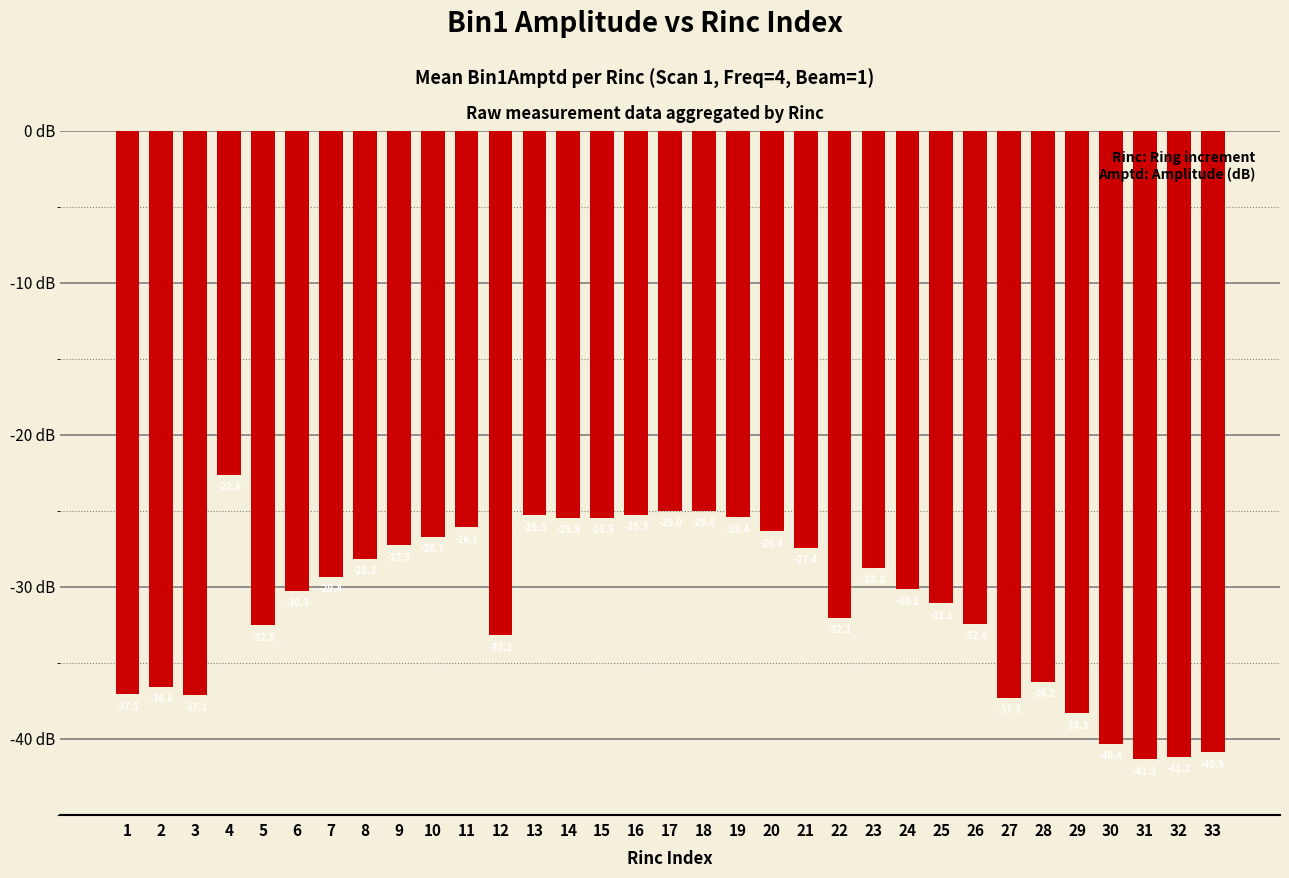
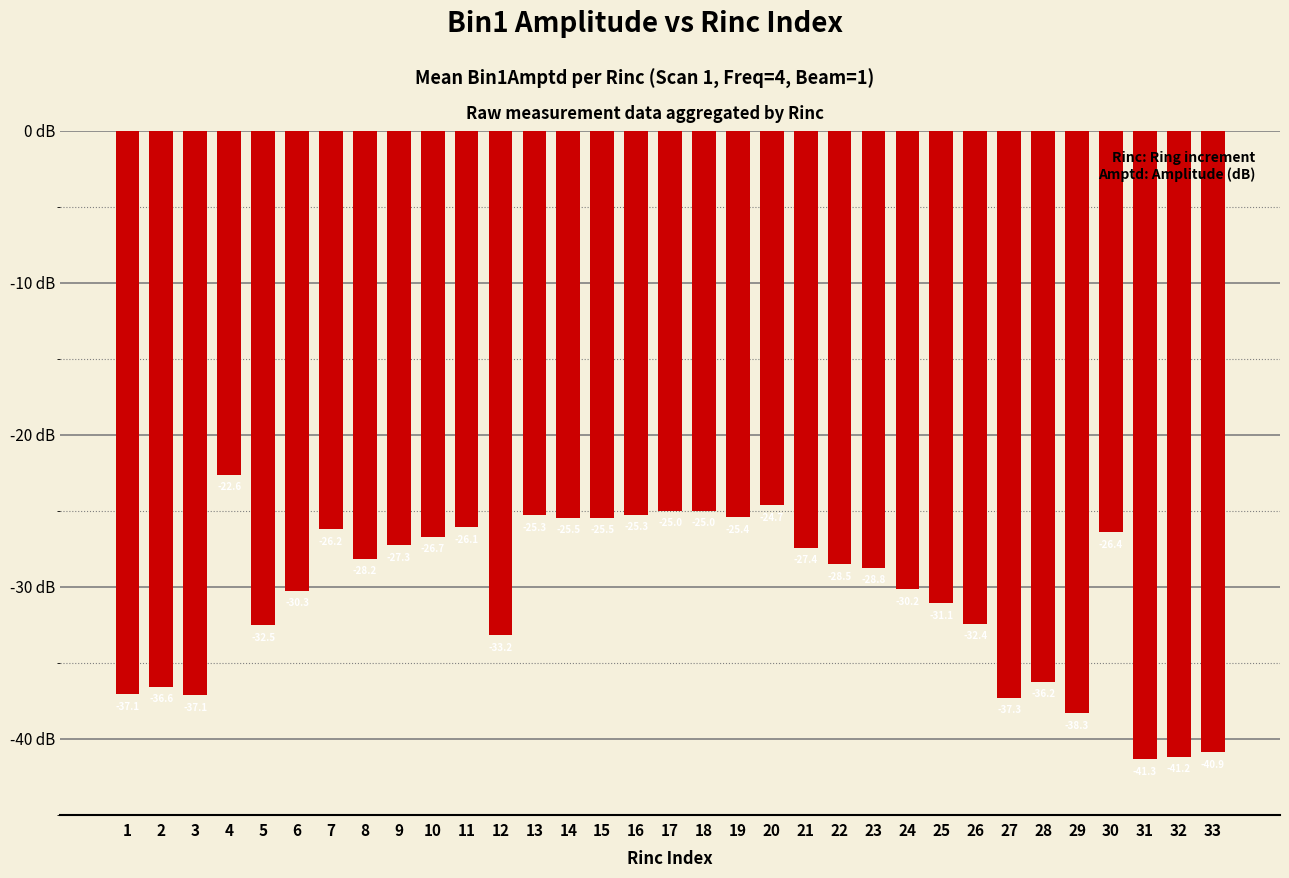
7: -29.4 dB -> -26.2 dB
20: -26.4 dB -> -24.7 dB
22: -32.1 dB -> -28.5 dB
30: -40.4 dB -> -26.4 dB
